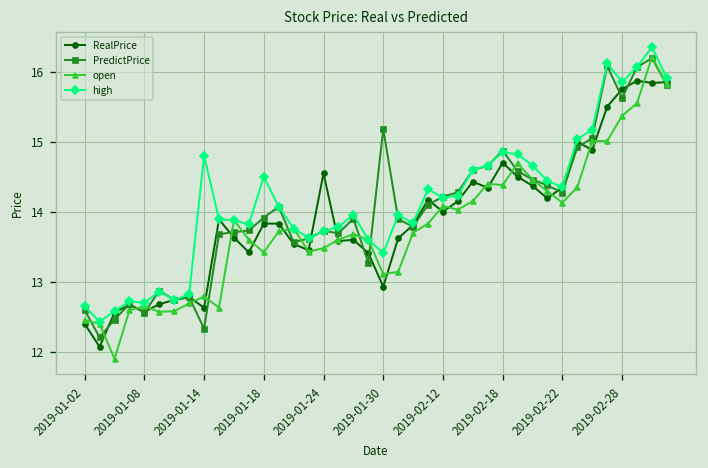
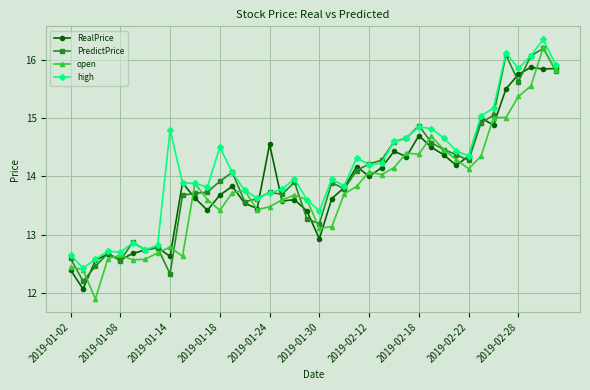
RealPrice, 2019-01-18: 13.8 -> 13.7
PredictPrice, 2019-01-30: 15.2 -> 13.2
